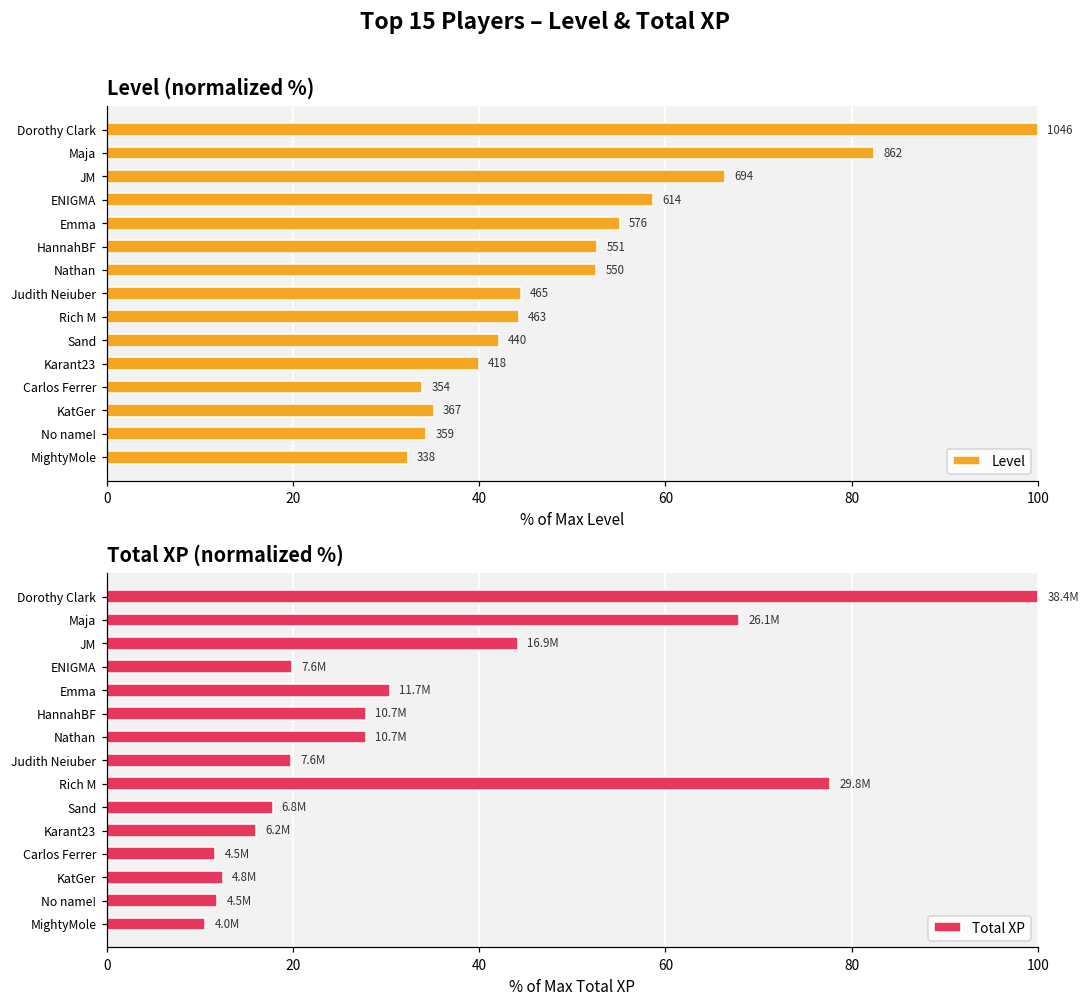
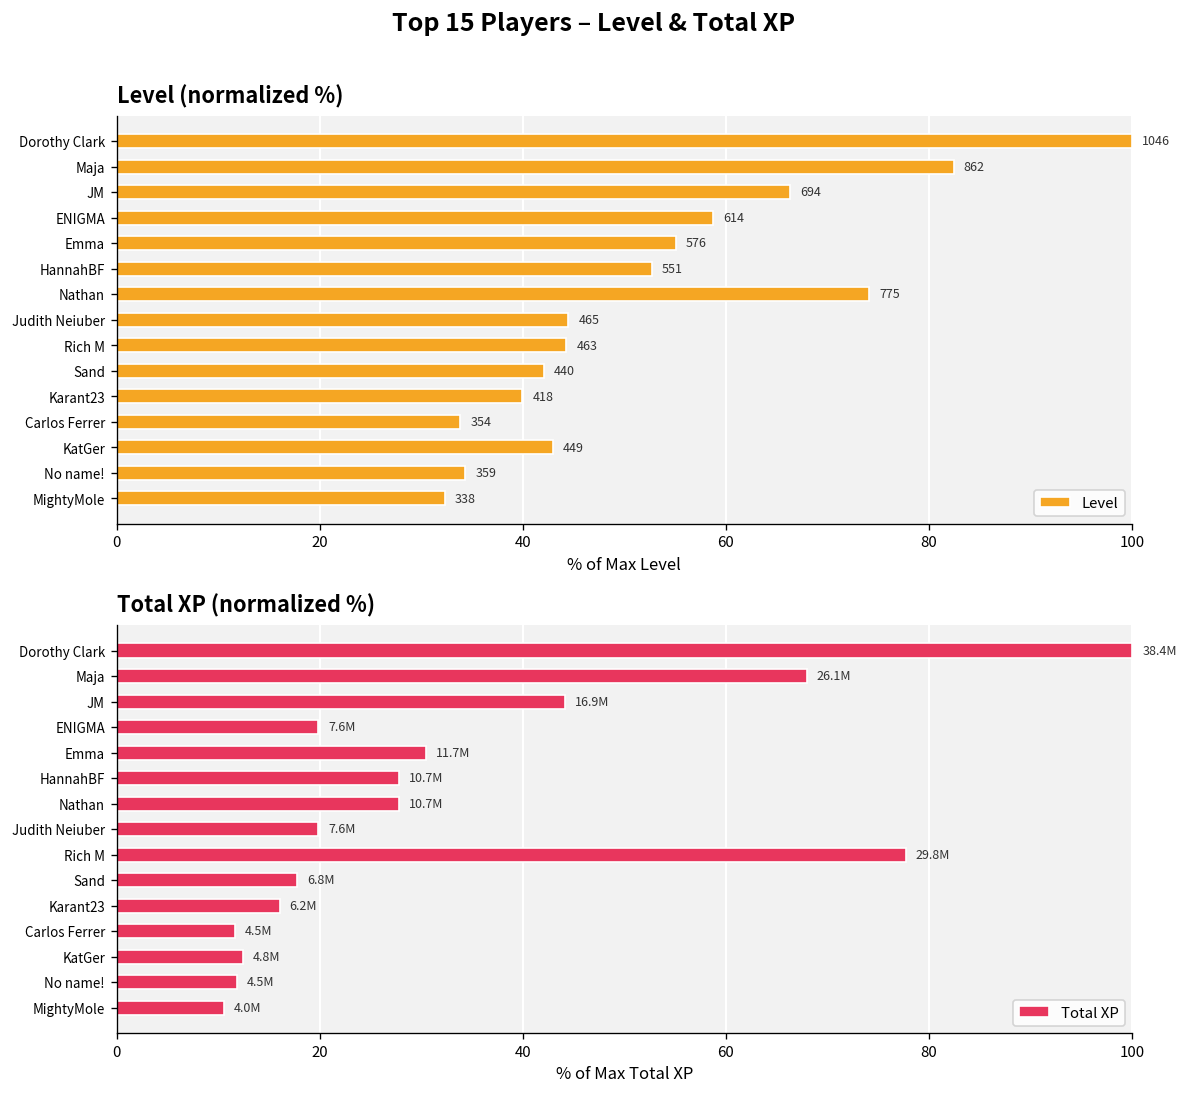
Level (normalized %), Nathan: 550 -> 775
Level (normalized %), KatGer: 367 -> 449
